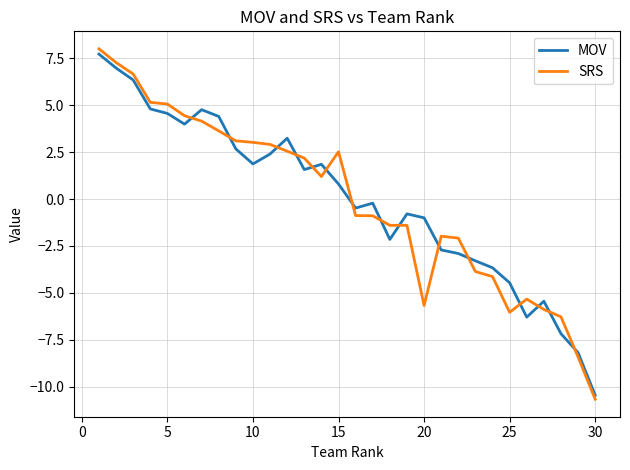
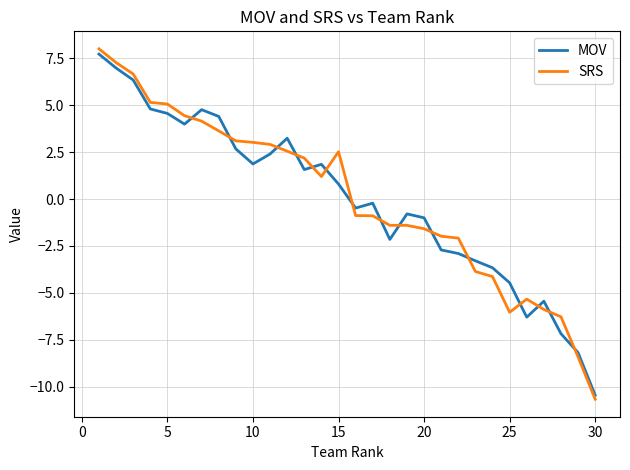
SRS, 20: -5.7 -> -1.6
